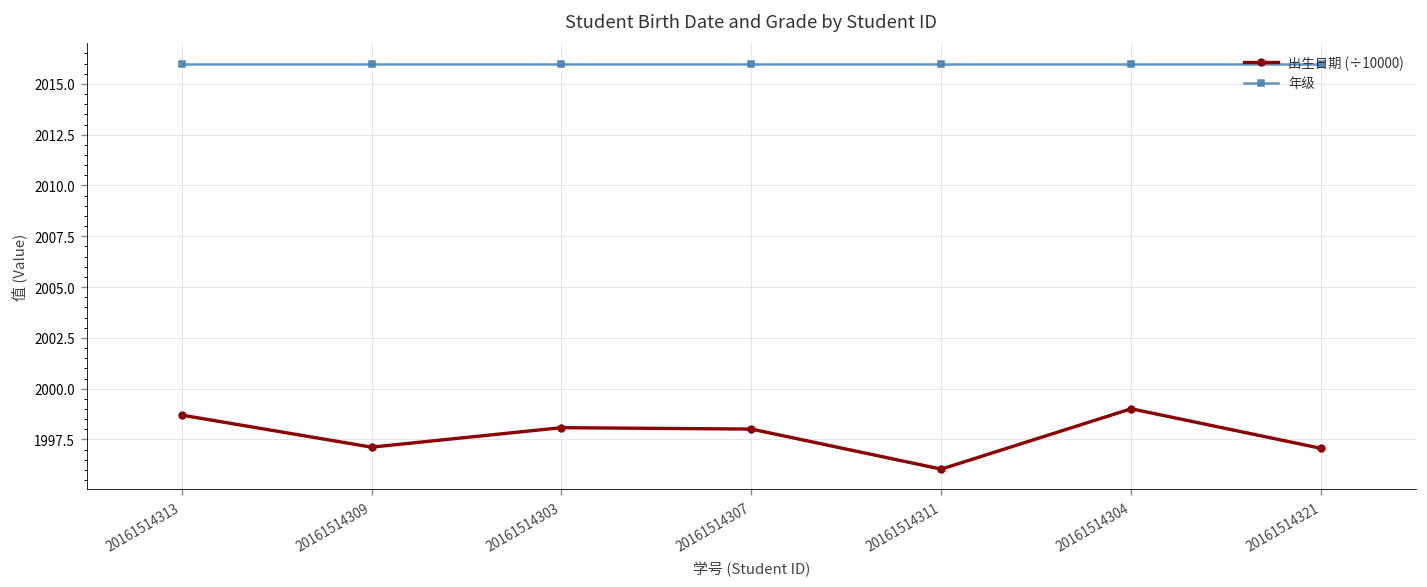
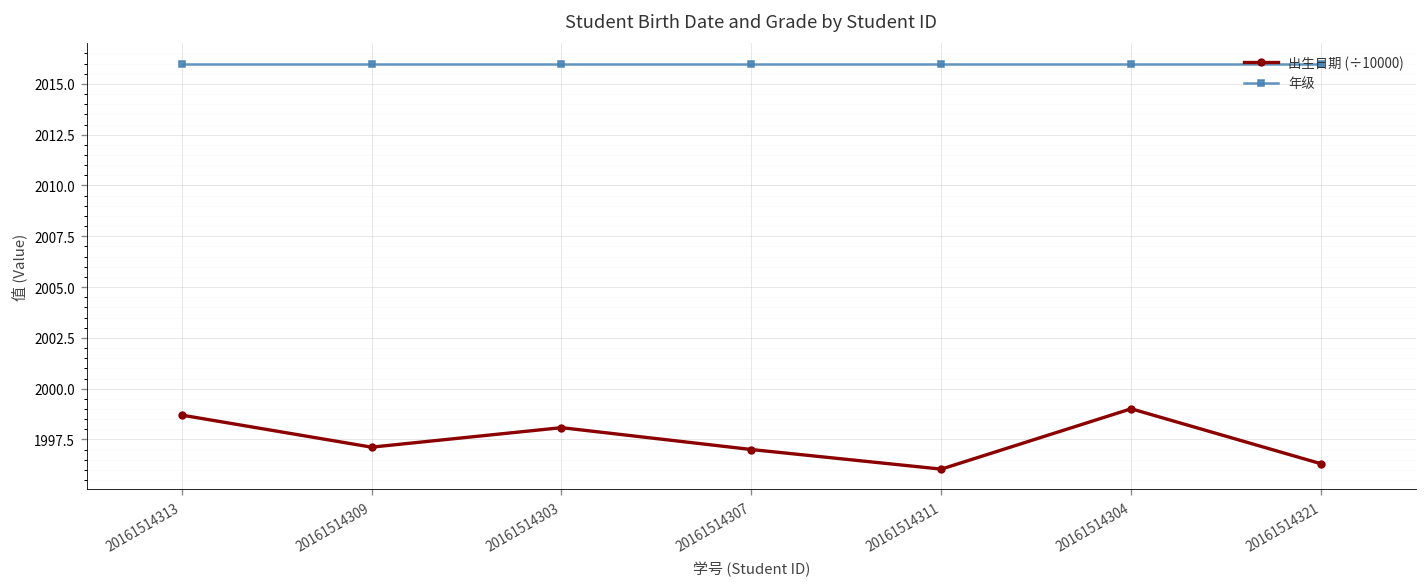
出生日期 (÷10000), 20161514307: 1998.0 -> 1997.0
出生日期 (÷10000), 20161514321: 1997.1 -> 1996.3
